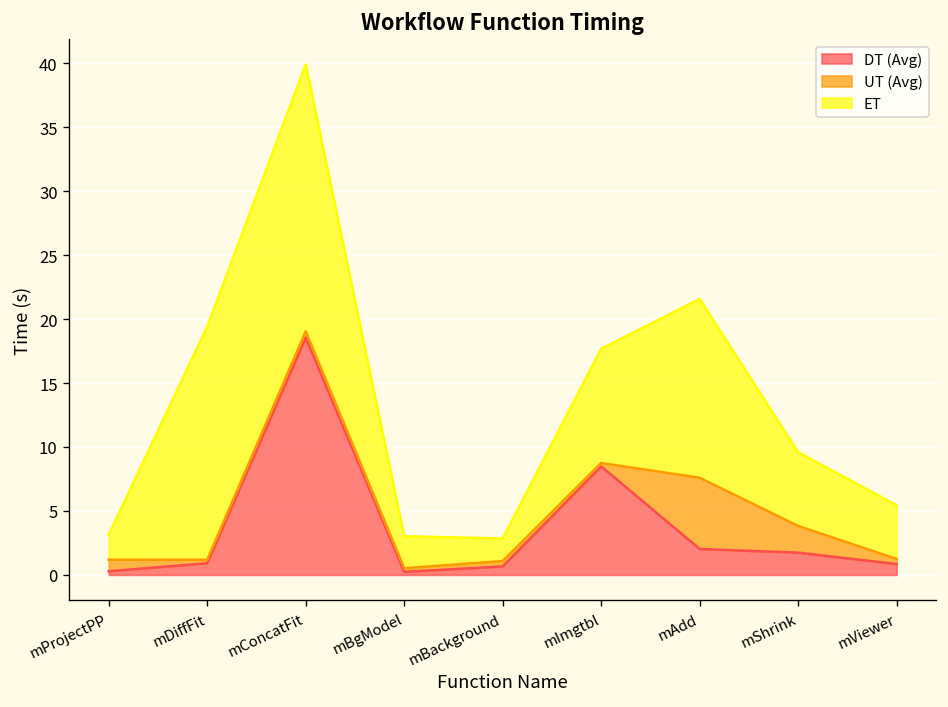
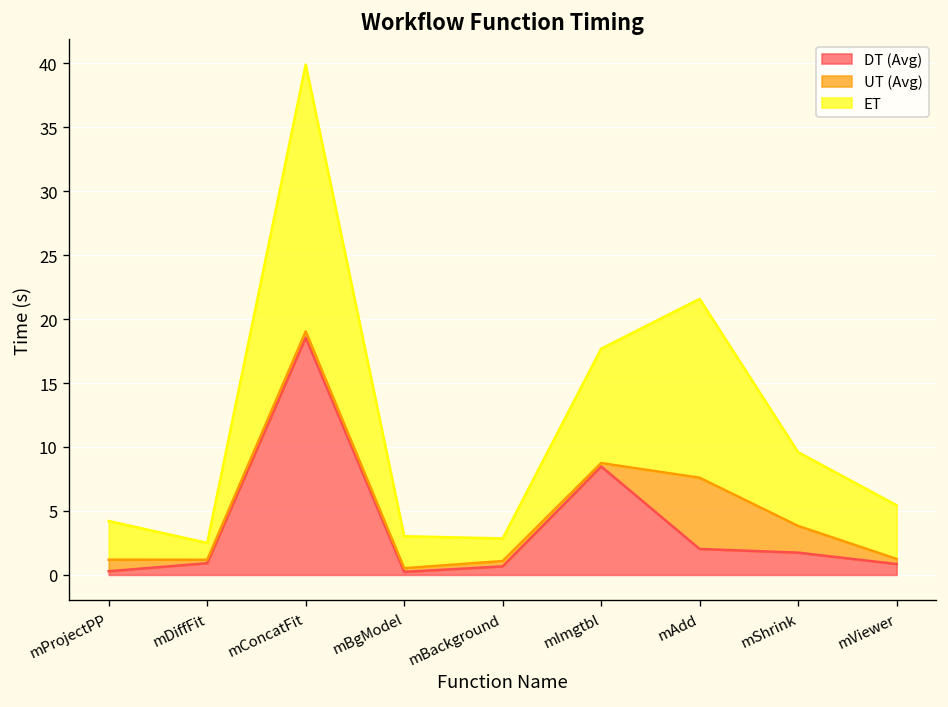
ET, mProjectPP: 2.0 -> 3.0
ET, mDiffFit: 18.2 -> 1.3
